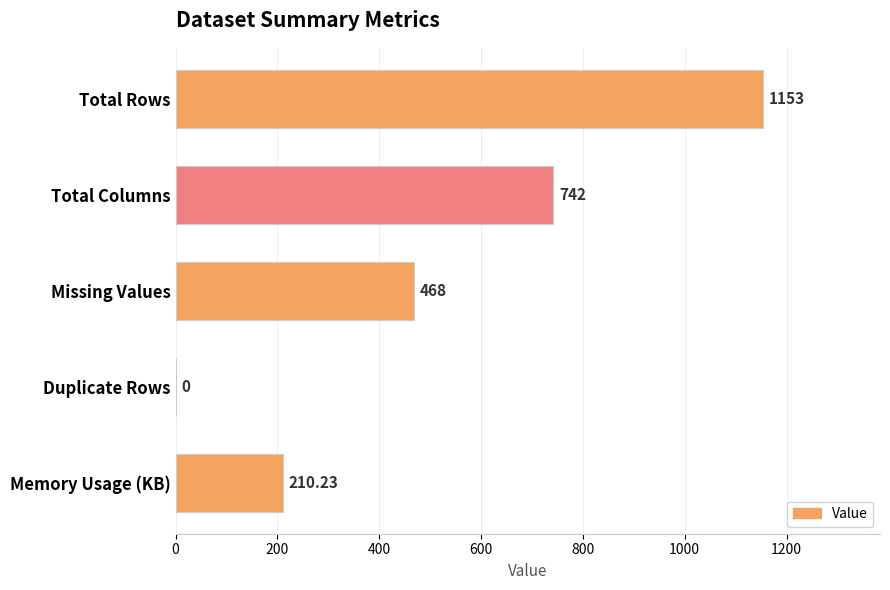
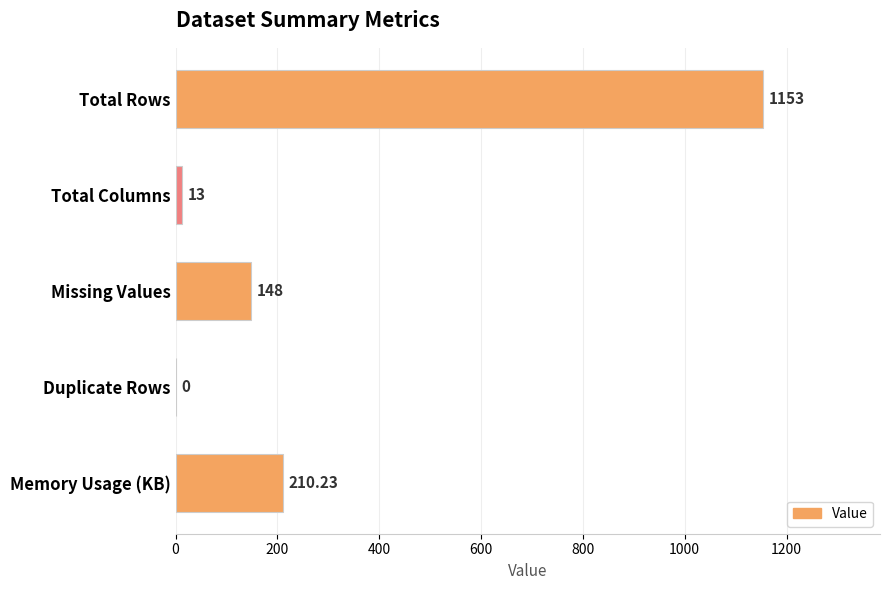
Total Columns: 742 -> 13
Missing Values: 468 -> 148
